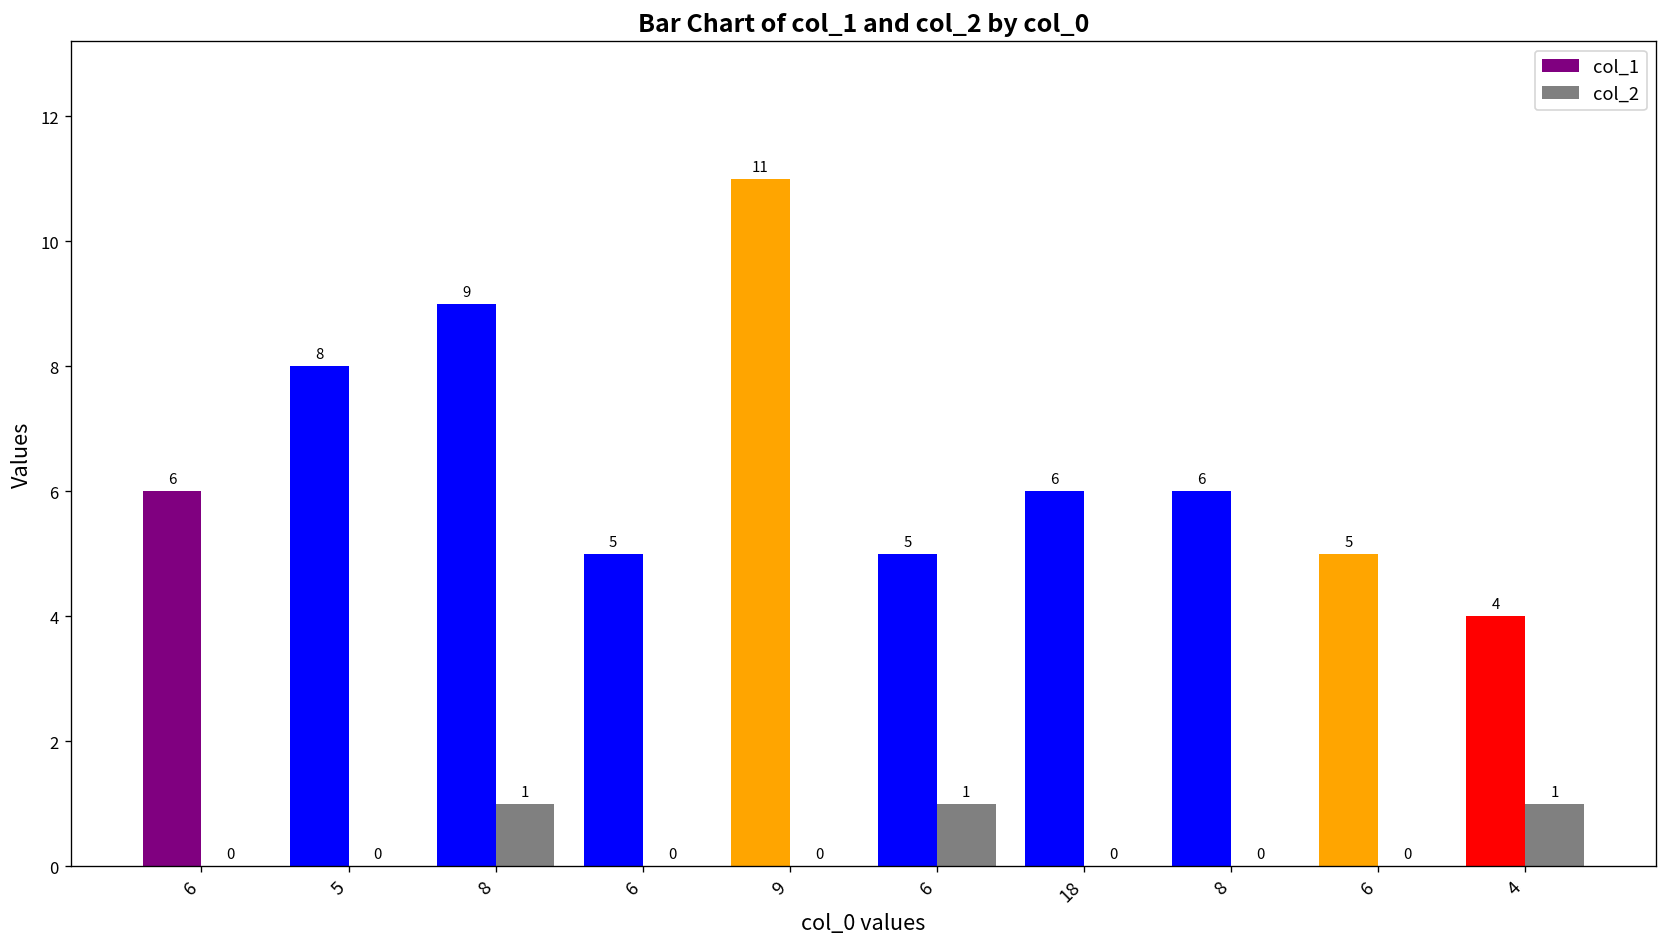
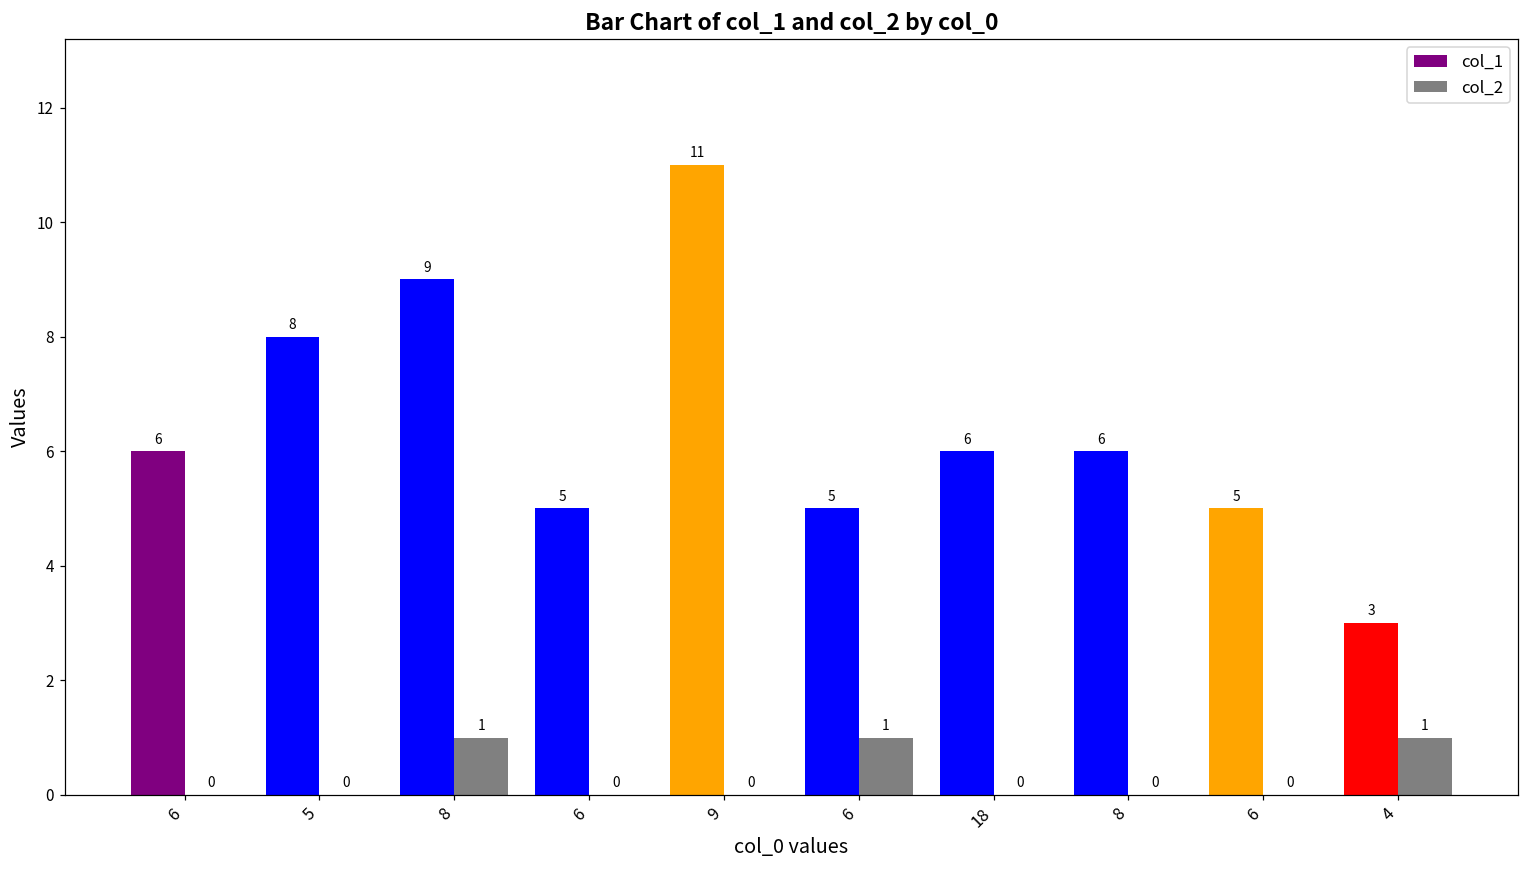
col_1, 4: 4 -> 3
